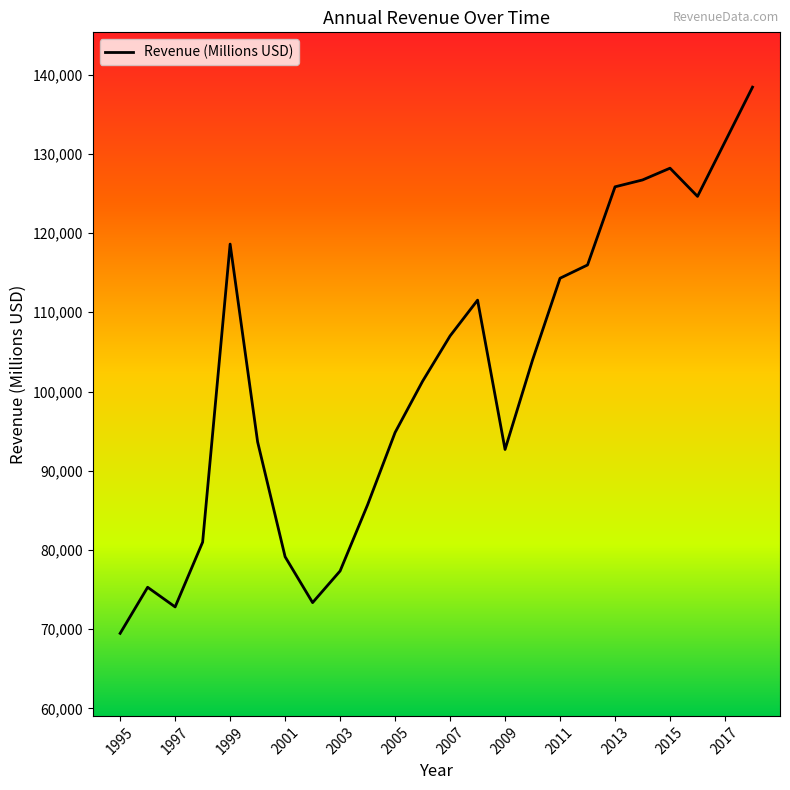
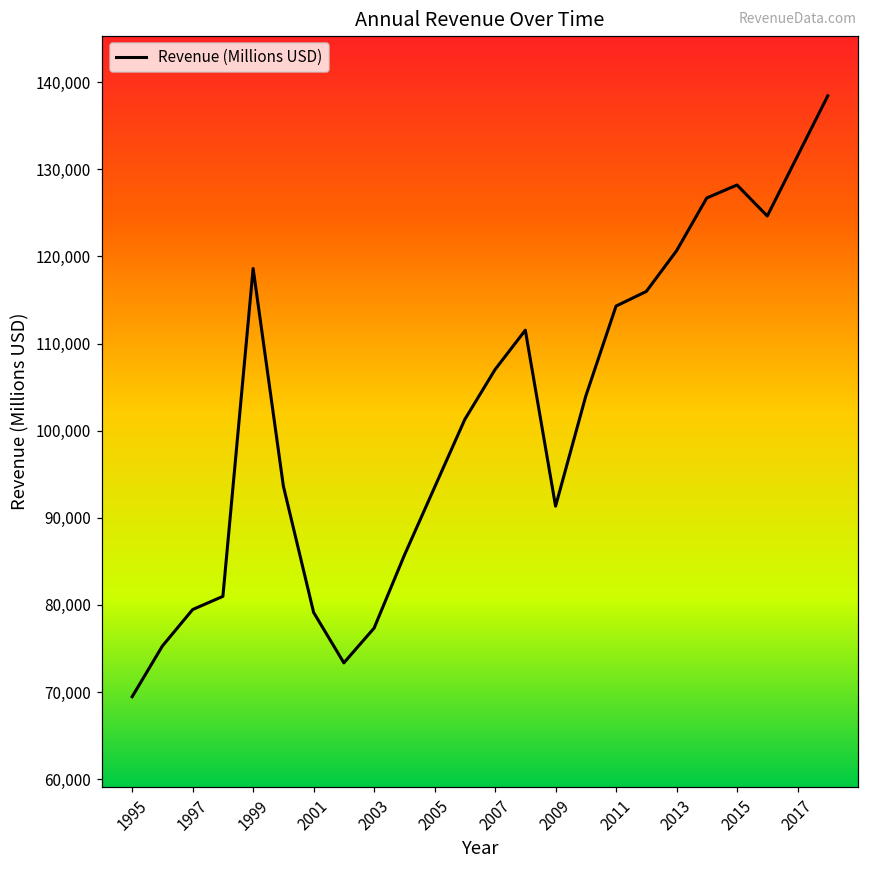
1997: 73,000 -> 79,000
2005: 95,000 -> 94,000
2009: 93,000 -> 91,000
2013: 126,000 -> 121,000
